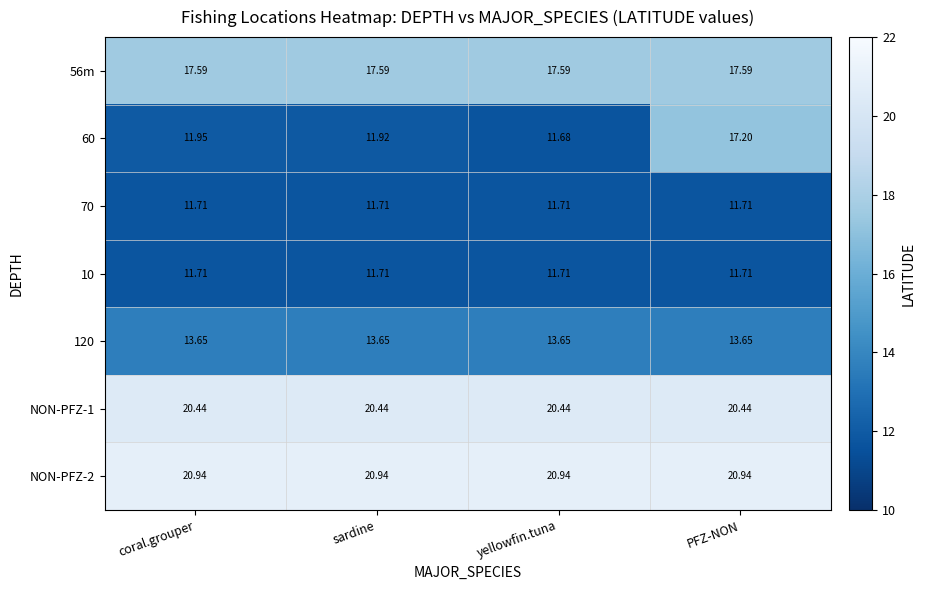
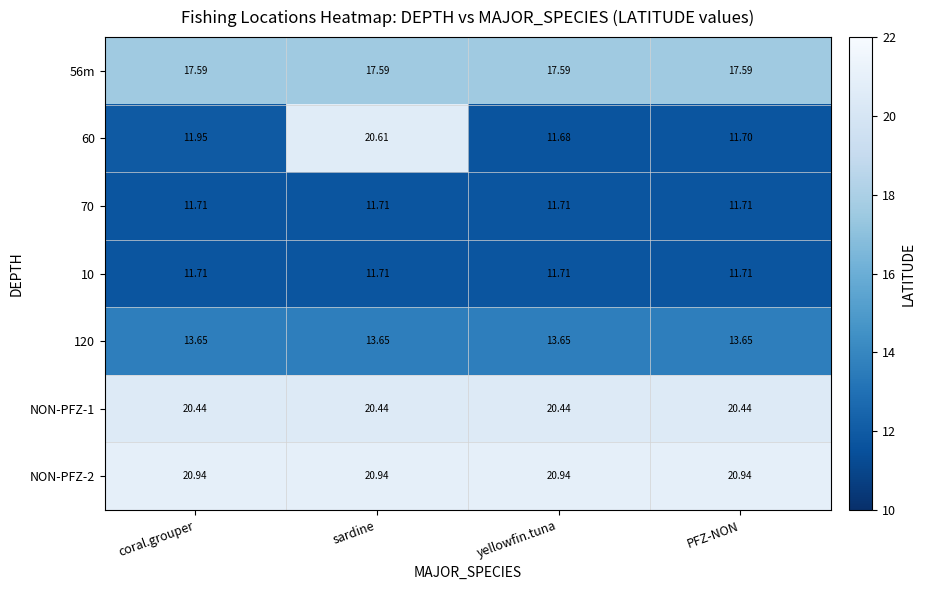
60, sardine: 11.92 -> 20.61
60, PFZ-NON: 17.20 -> 11.70
